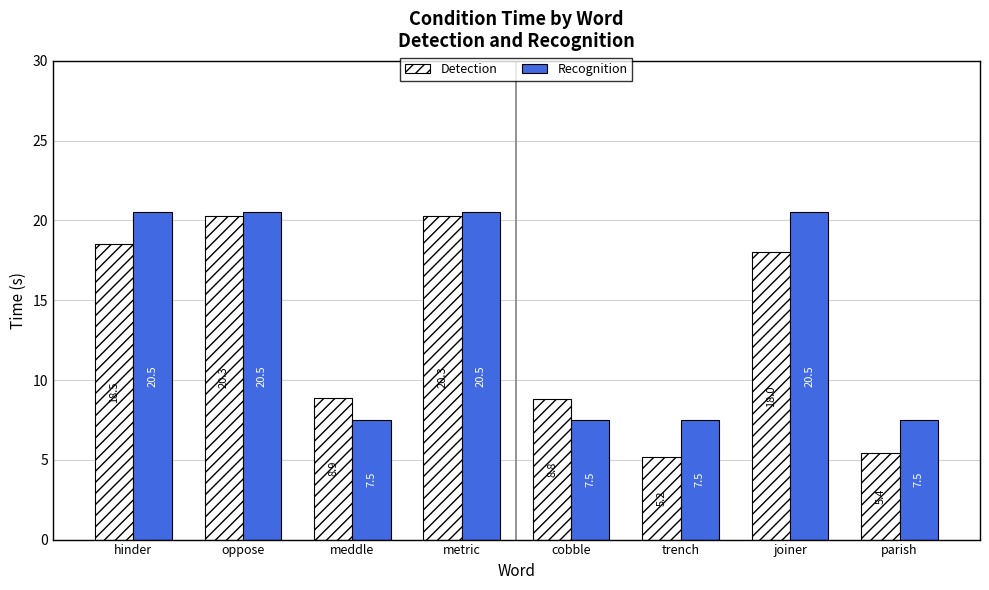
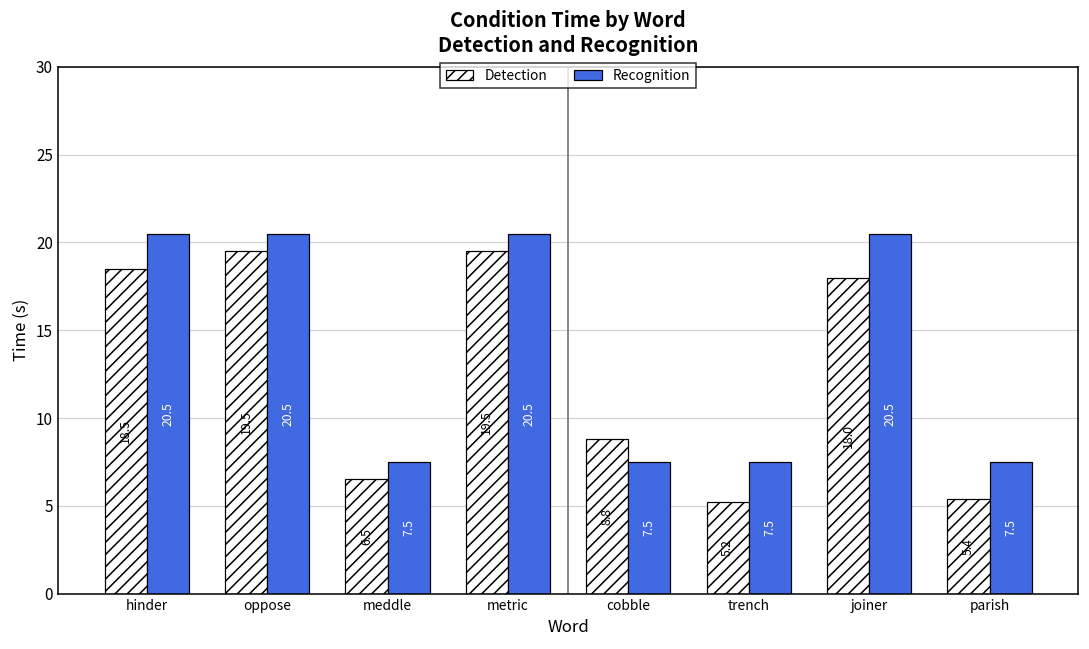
Detection, oppose: 20.3 -> 19.5
Detection, meddle: 8.9 -> 6.5
Detection, metric: 20.3 -> 19.5
